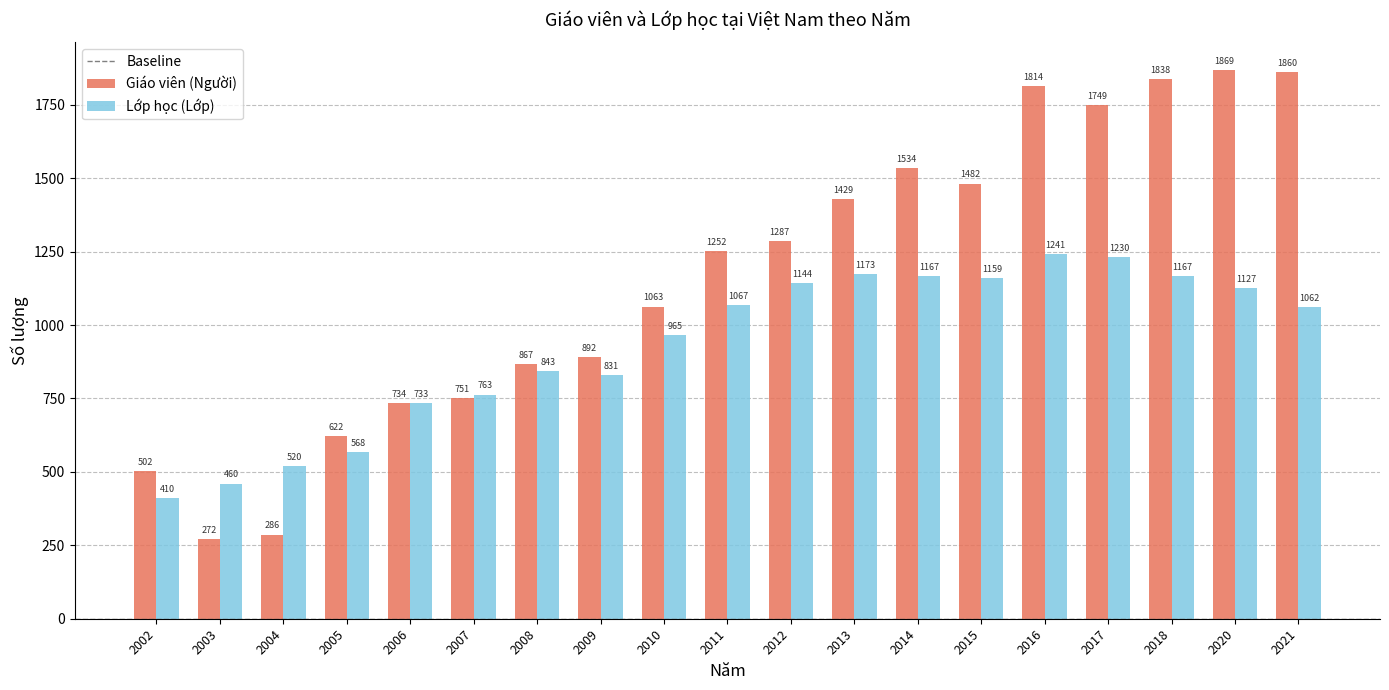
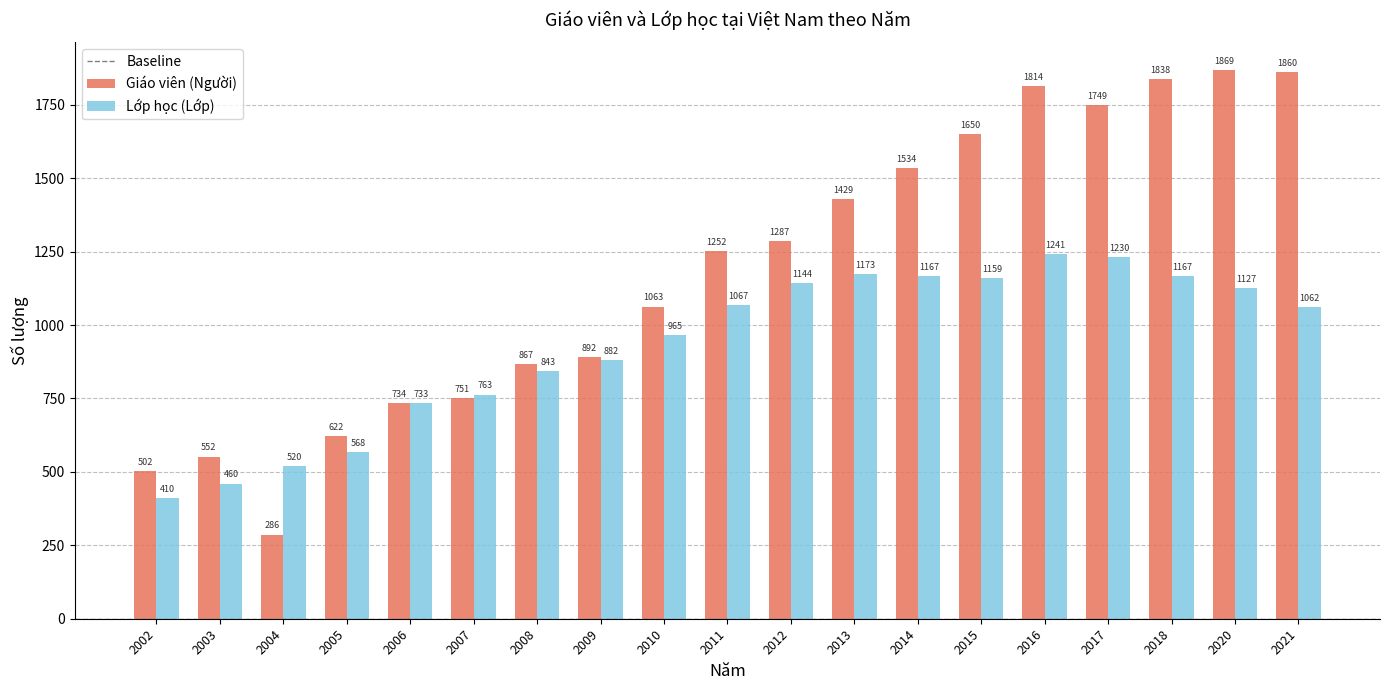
Giáo viên (Người), 2003: 272 -> 552
Lớp học (Lớp), 2009: 831 -> 882
Giáo viên (Người), 2015: 1482 -> 1650
